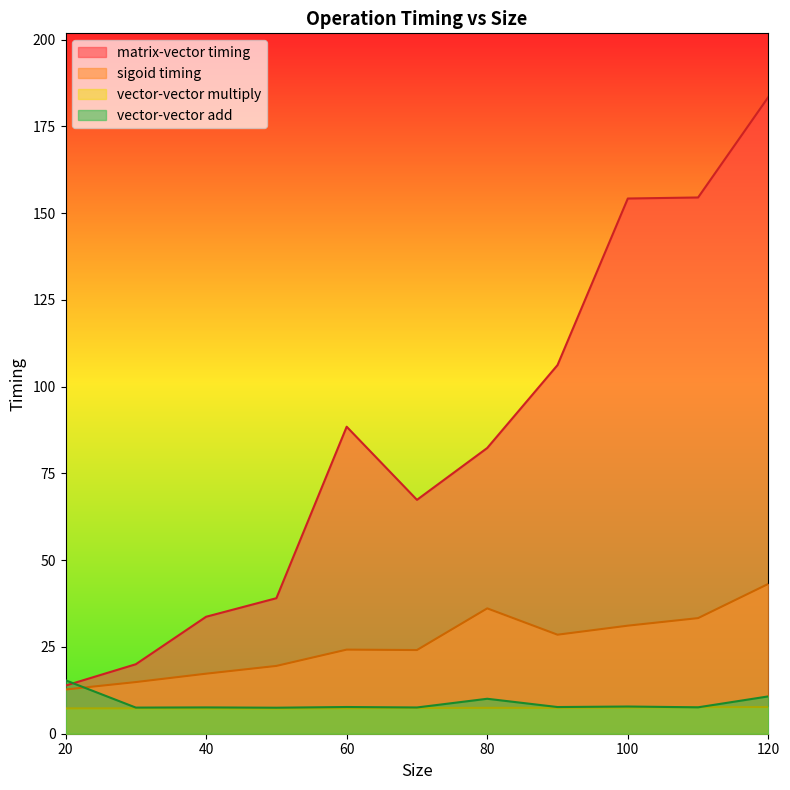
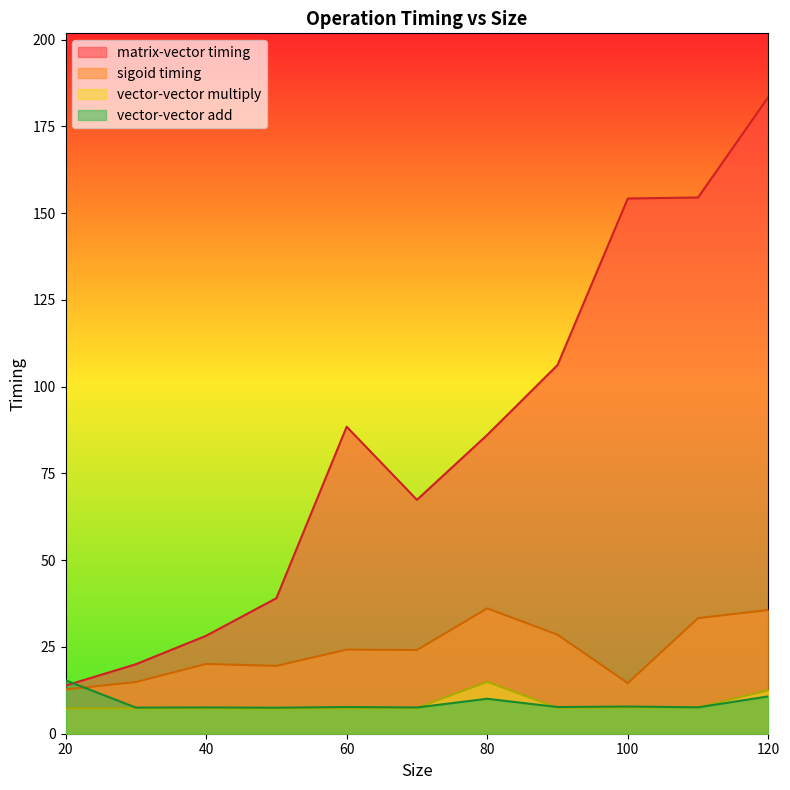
matrix-vector timing, 40: 34 -> 28
sigoid timing, 40: 17 -> 20
matrix-vector timing, 80: 82 -> 86
vector-vector multiply, 80: 7 -> 15
sigoid timing, 100: 31 -> 15
sigoid timing, 120: 43 -> 36
vector-vector multiply, 120: 8 -> 13
